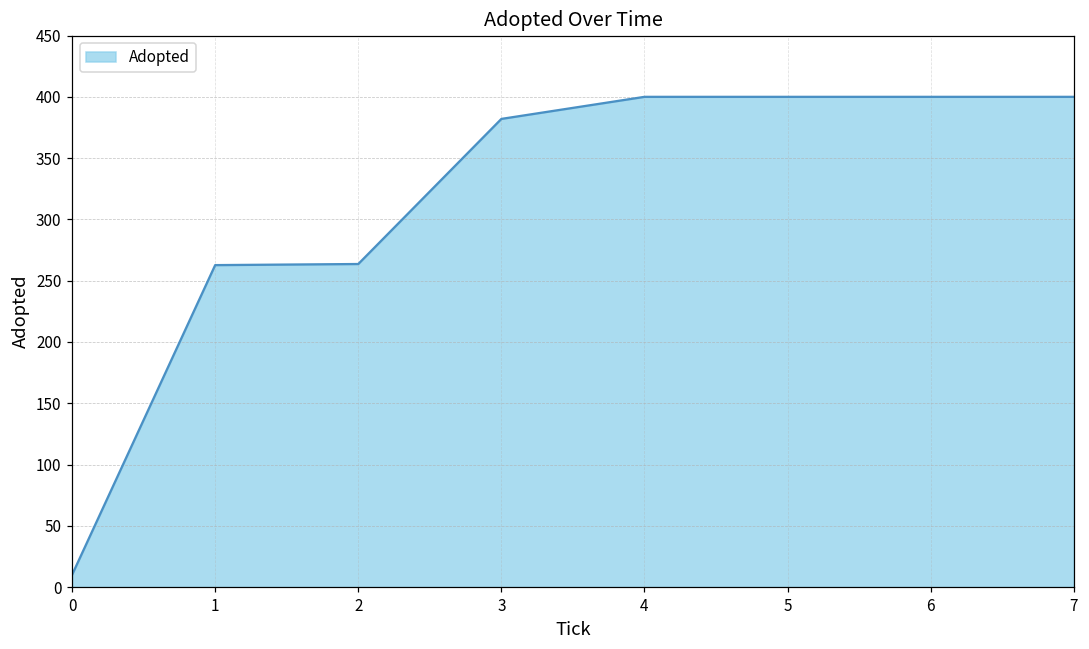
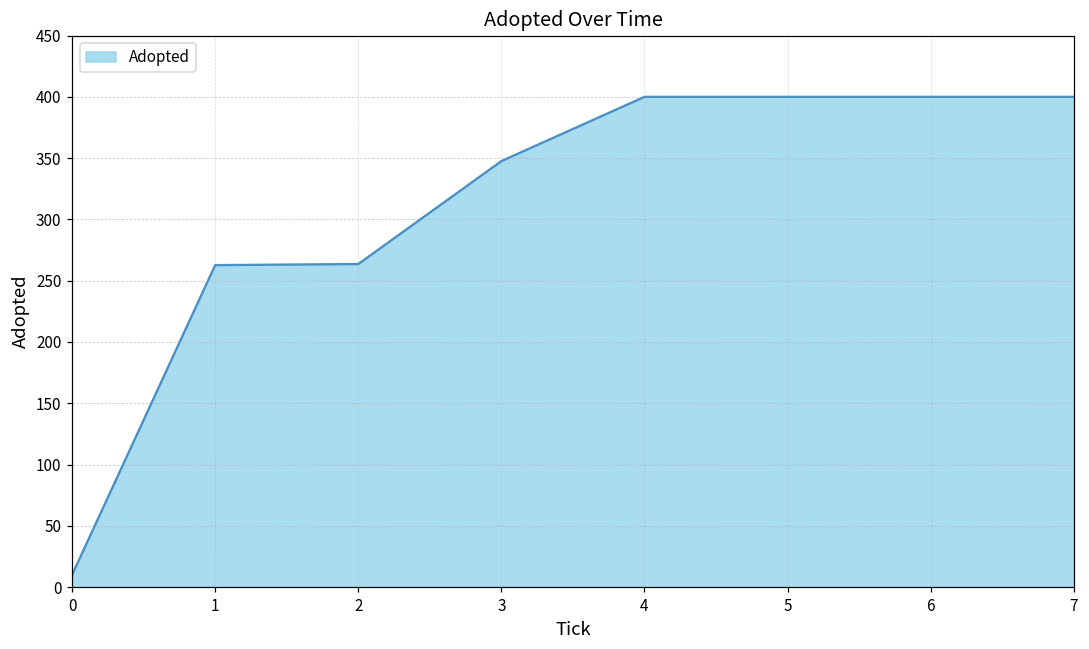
3: 382 -> 348
